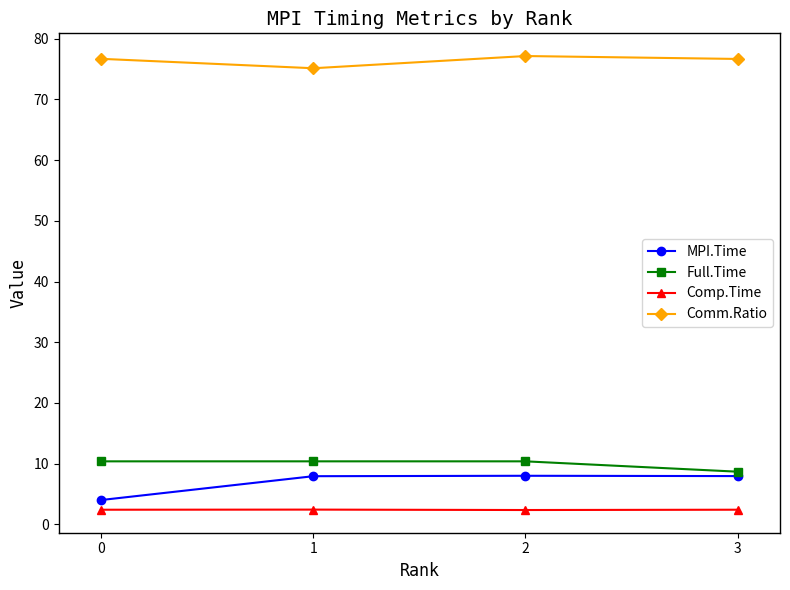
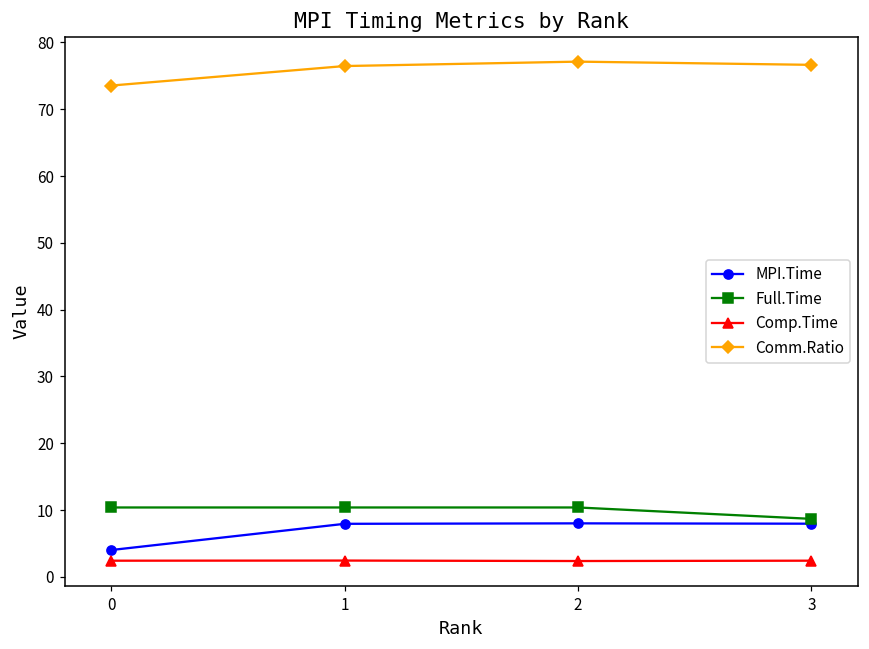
Comm.Ratio, 0: 77 -> 74
Comm.Ratio, 1: 75 -> 76
